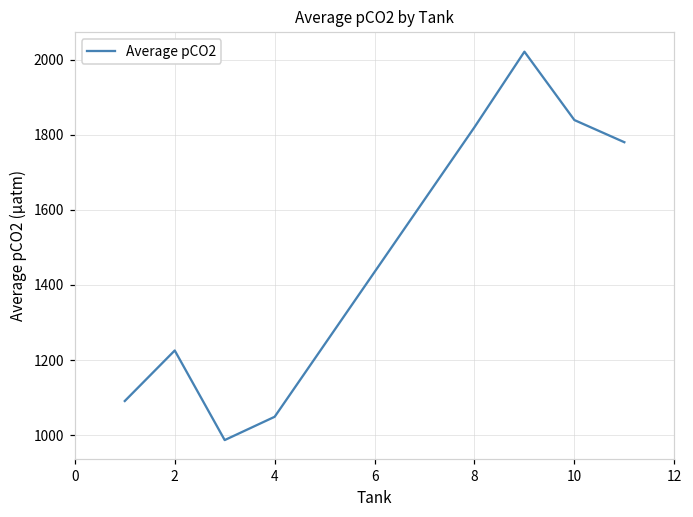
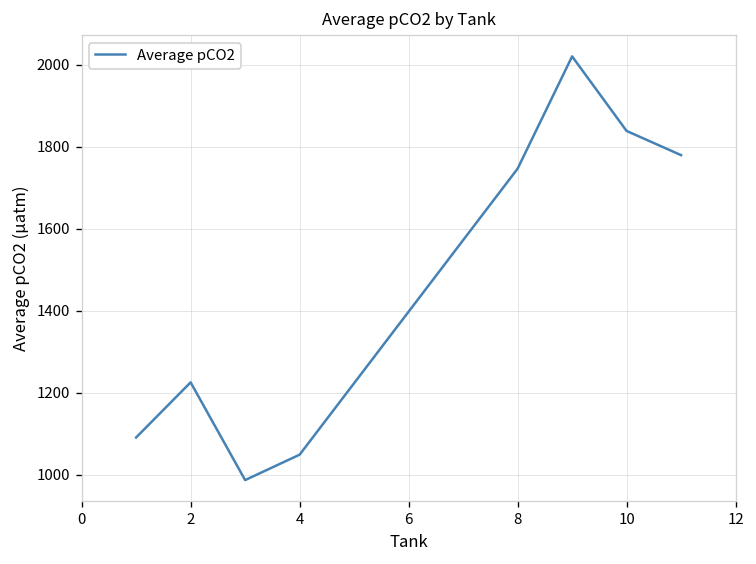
8: 1820 -> 1750
